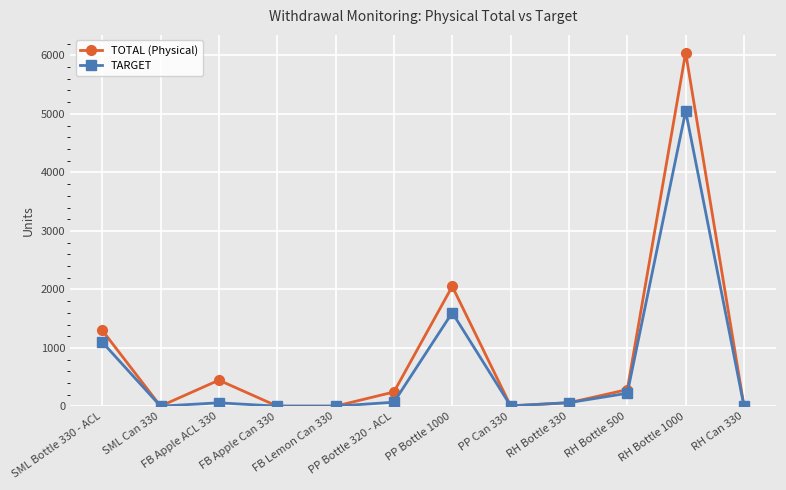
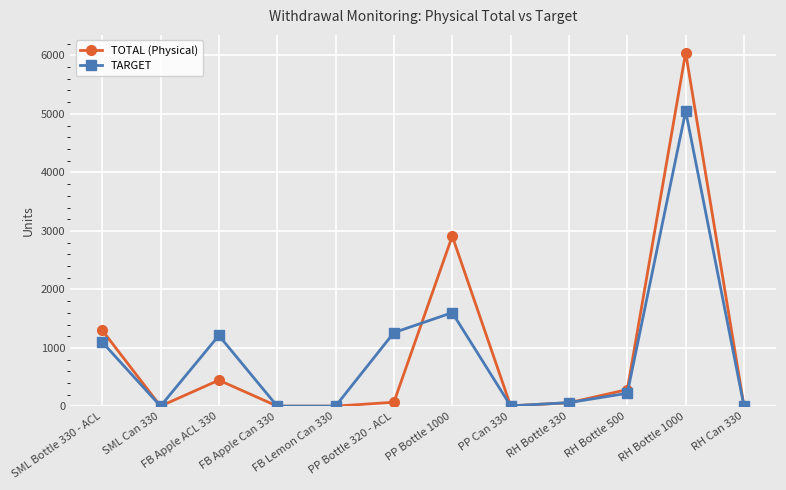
TARGET, FB Apple ACL 330: 100 -> 1200
TOTAL (Physical), PP Bottle 320 - ACL: 200 -> 100
TARGET, PP Bottle 320 - ACL: 100 -> 1300
TOTAL (Physical), PP Bottle 1000: 2100 -> 2900
